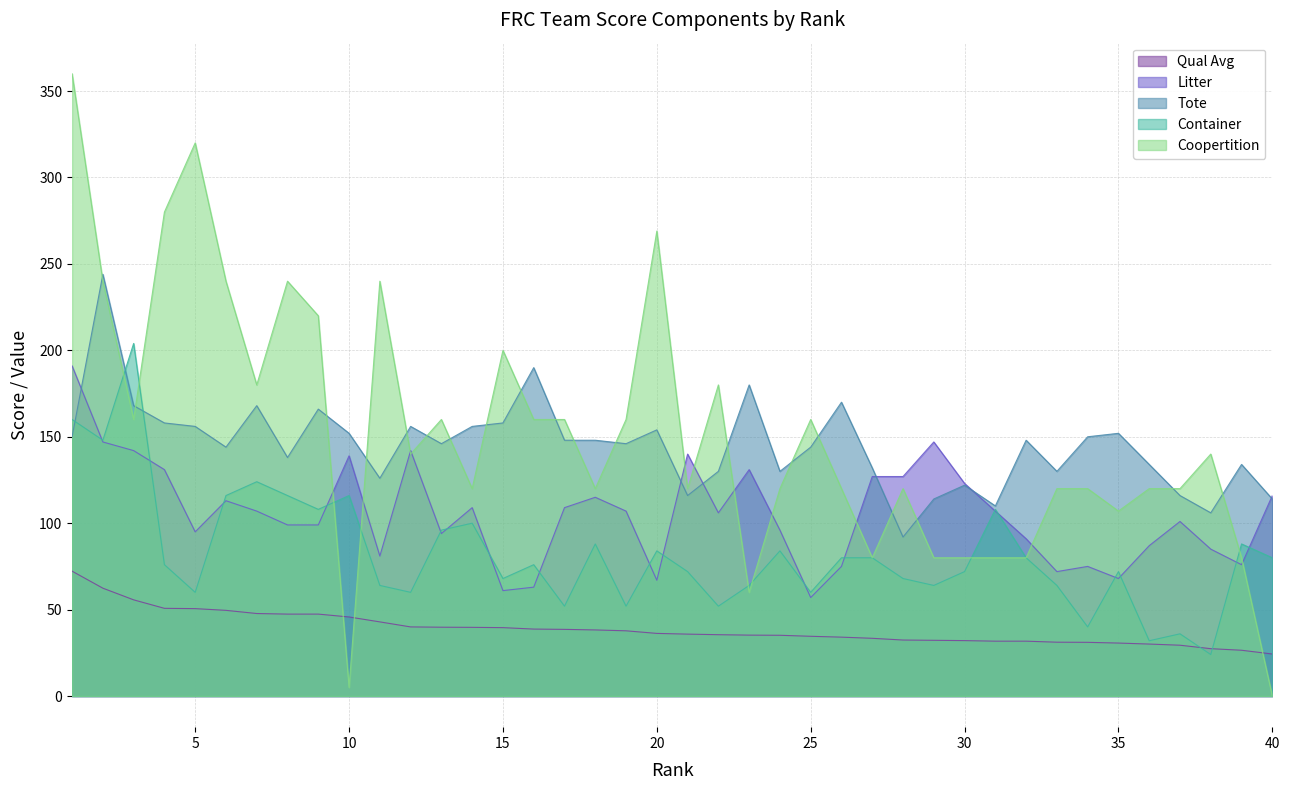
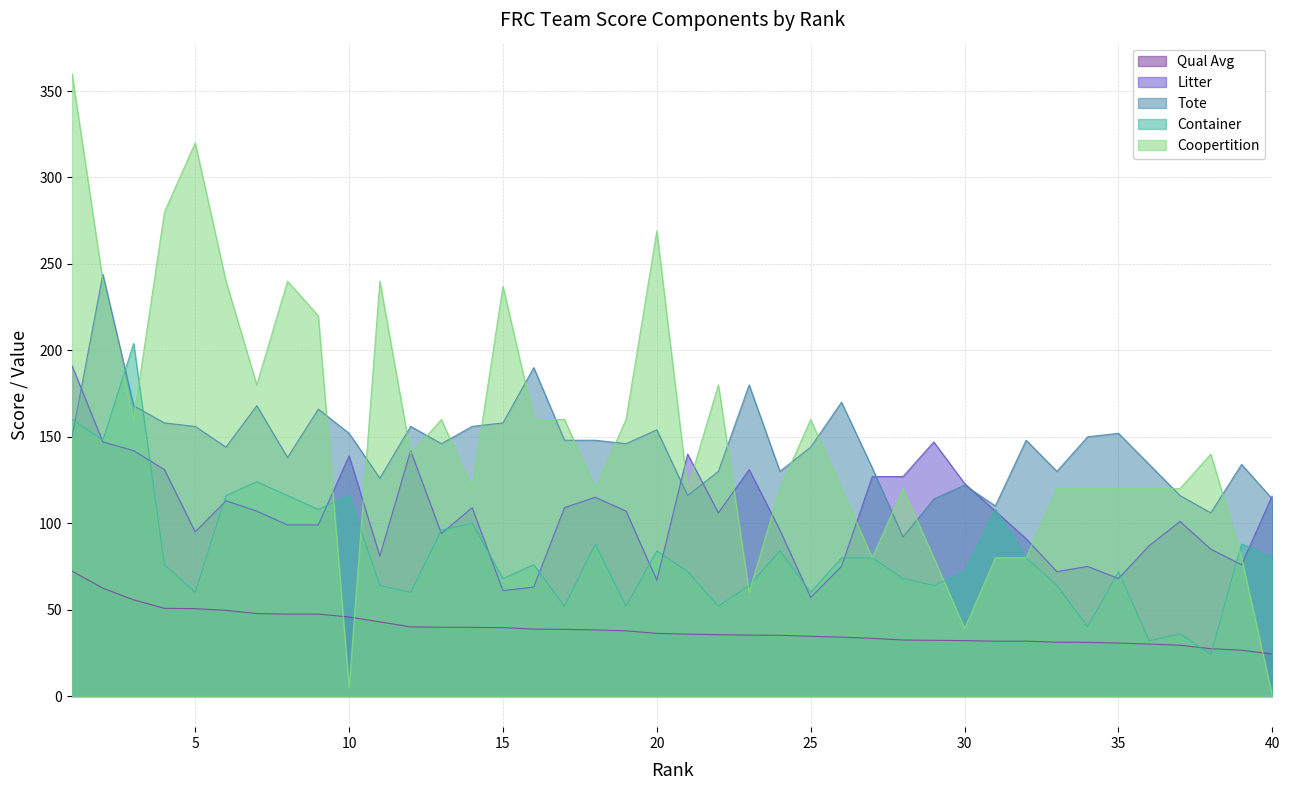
Coopertition, 15: 200 -> 237
Coopertition, 30: 80 -> 39
Coopertition, 35: 107 -> 120
